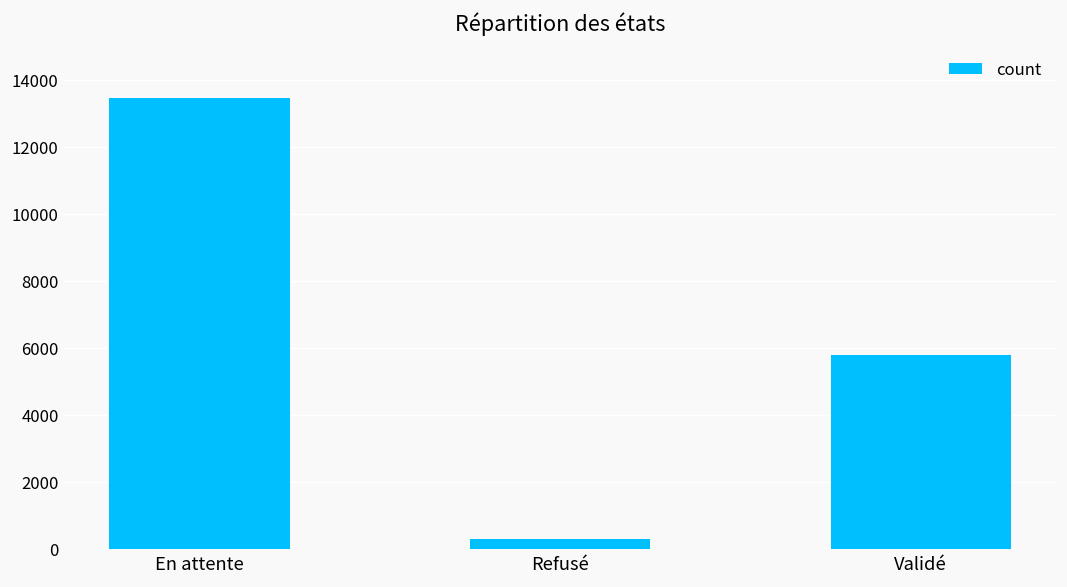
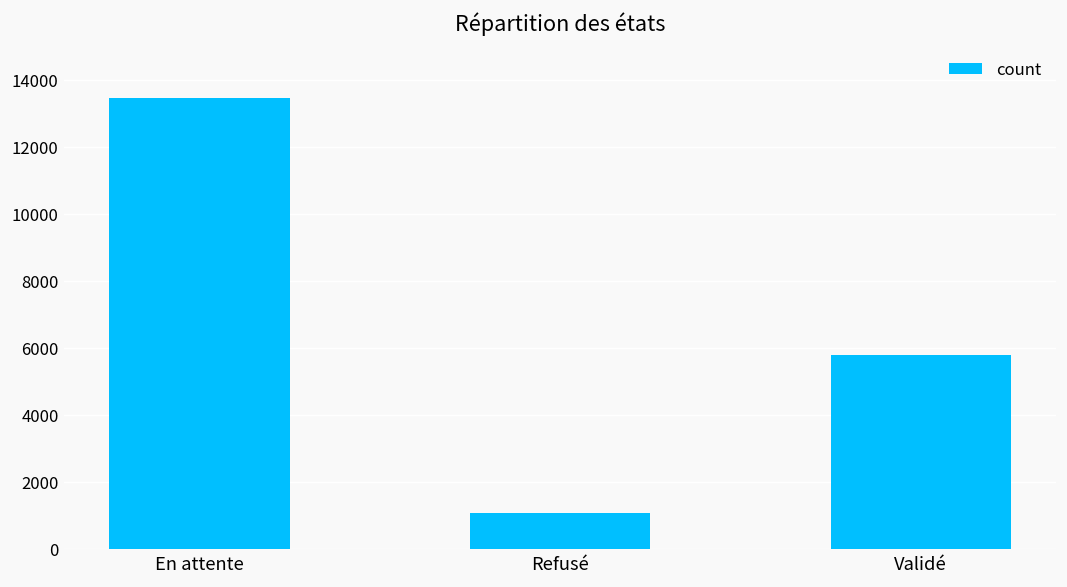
Refusé: 300 -> 1100
